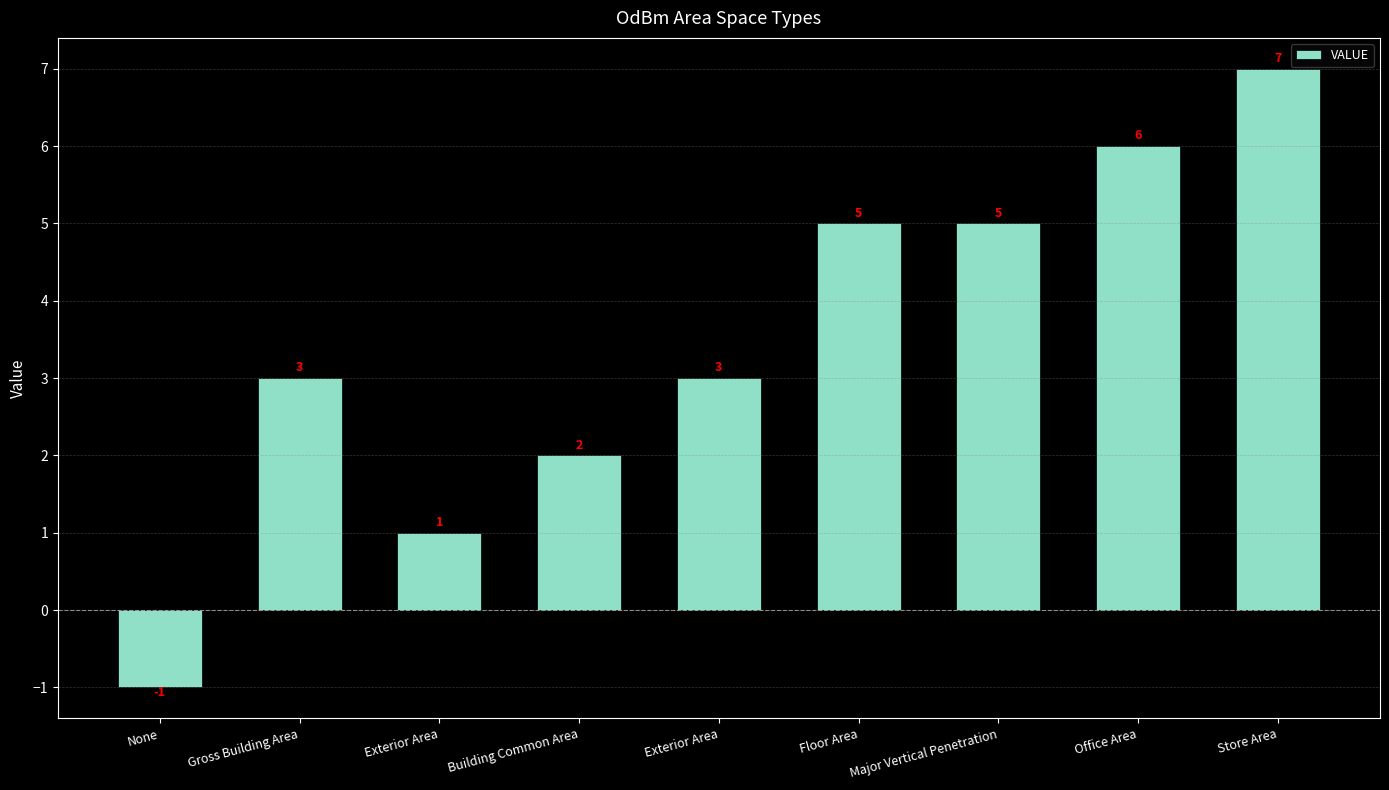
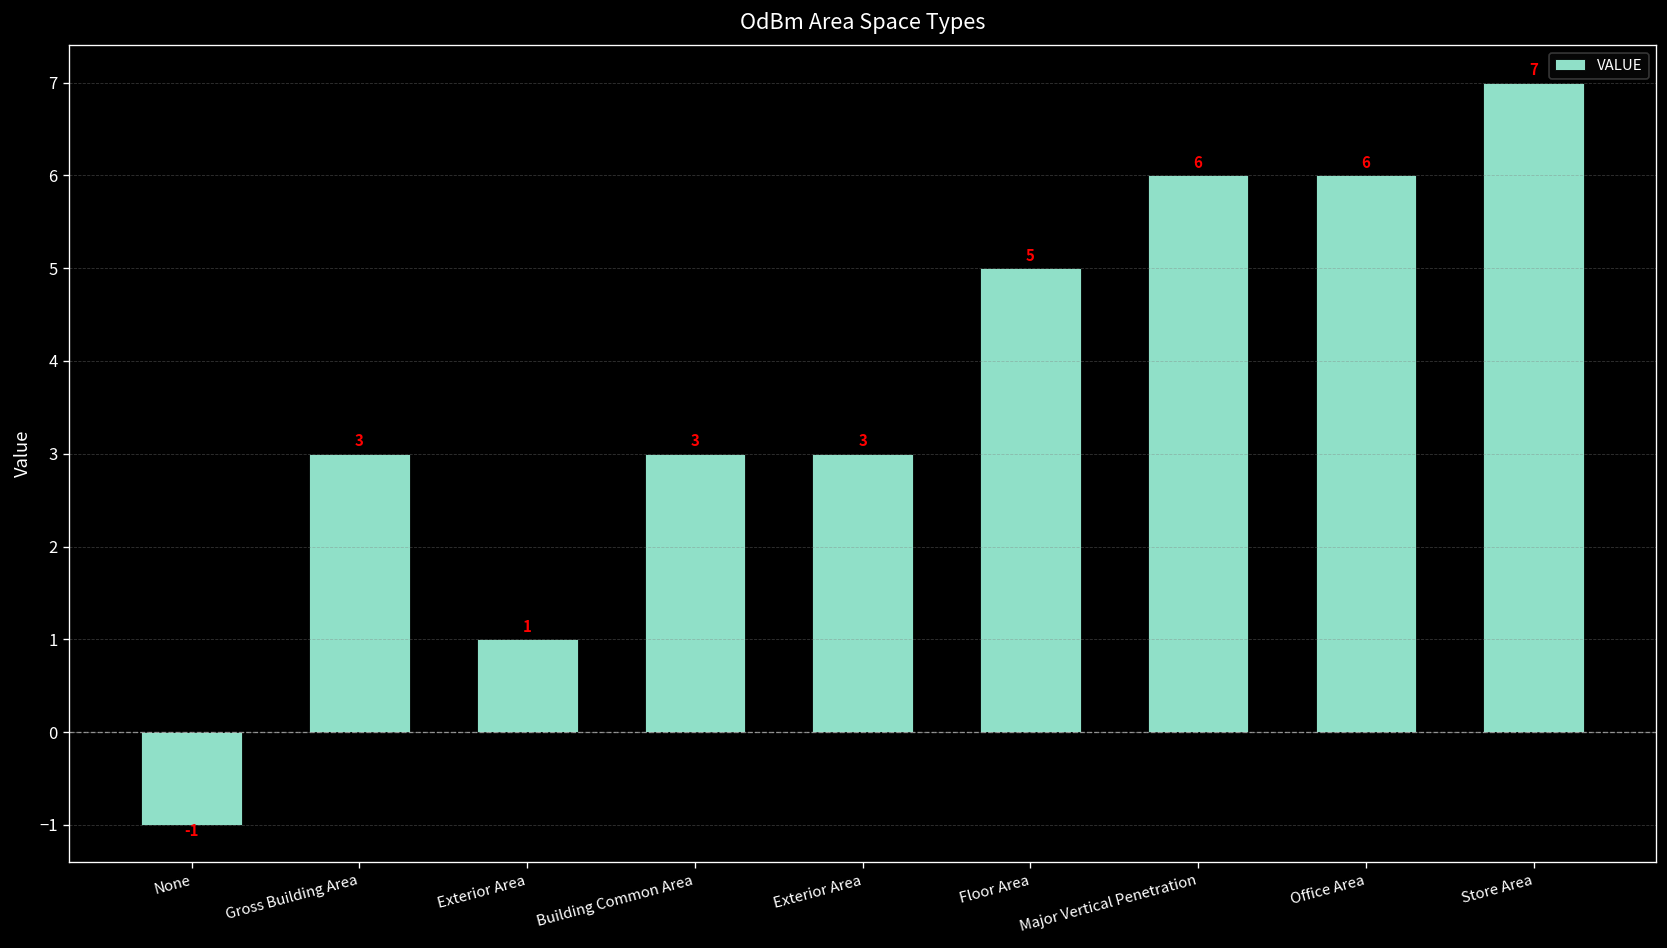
Building Common Area: 2 -> 3
Major Vertical Penetration: 5 -> 6
